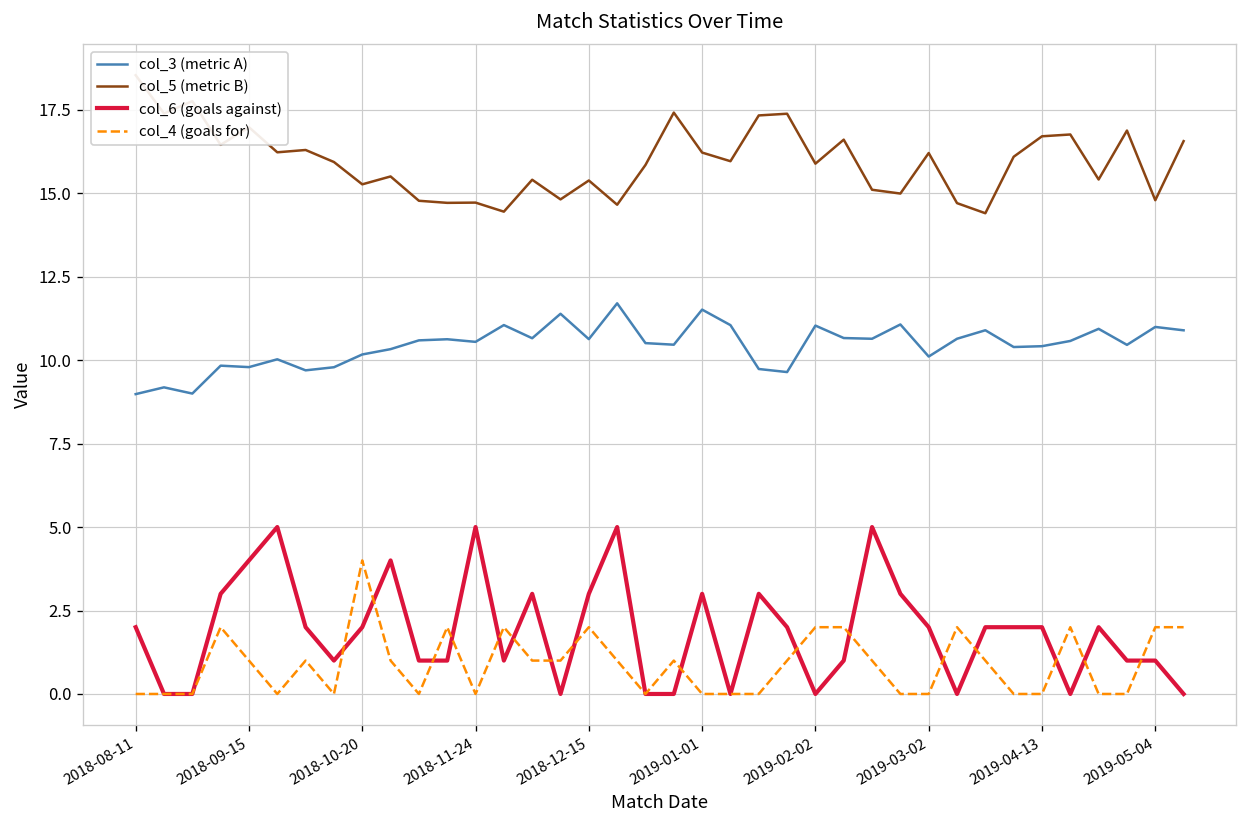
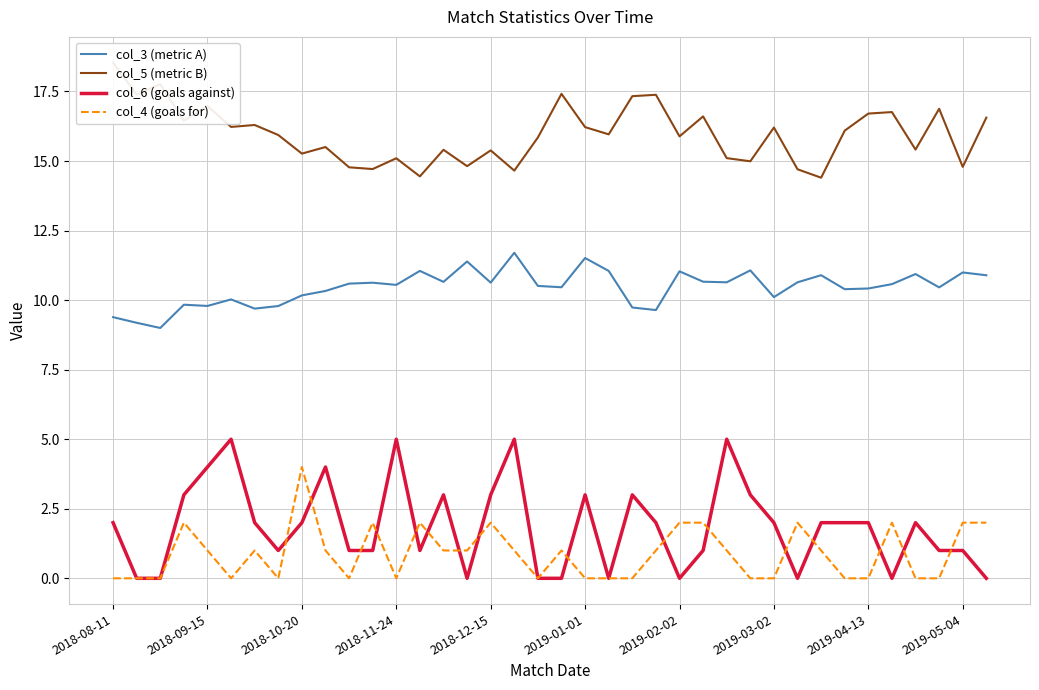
col_3 (metric A), 2018-08-11: 9.0 -> 9.4
col_5 (metric B), 2018-11-24: 14.7 -> 15.1
